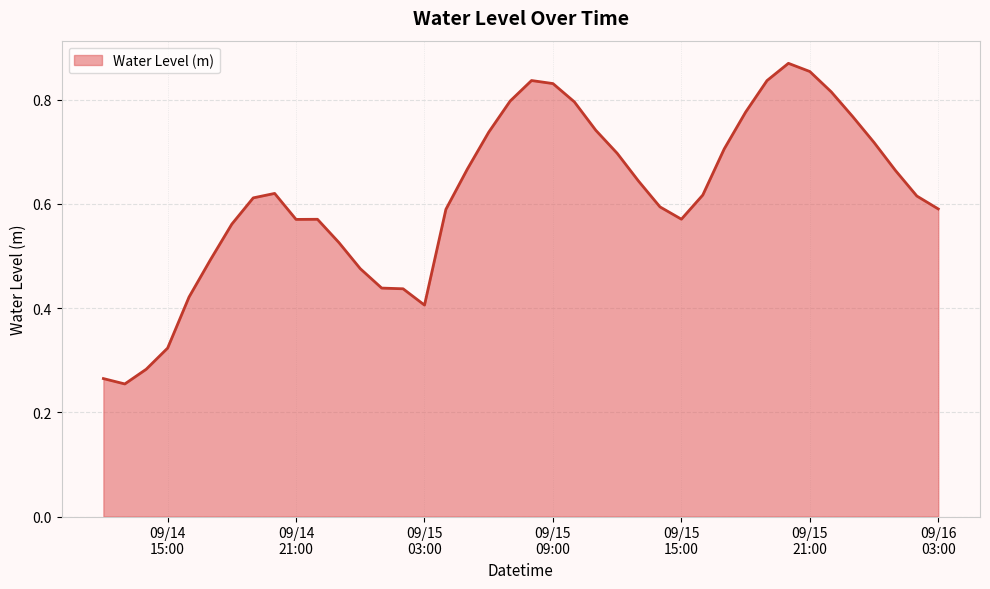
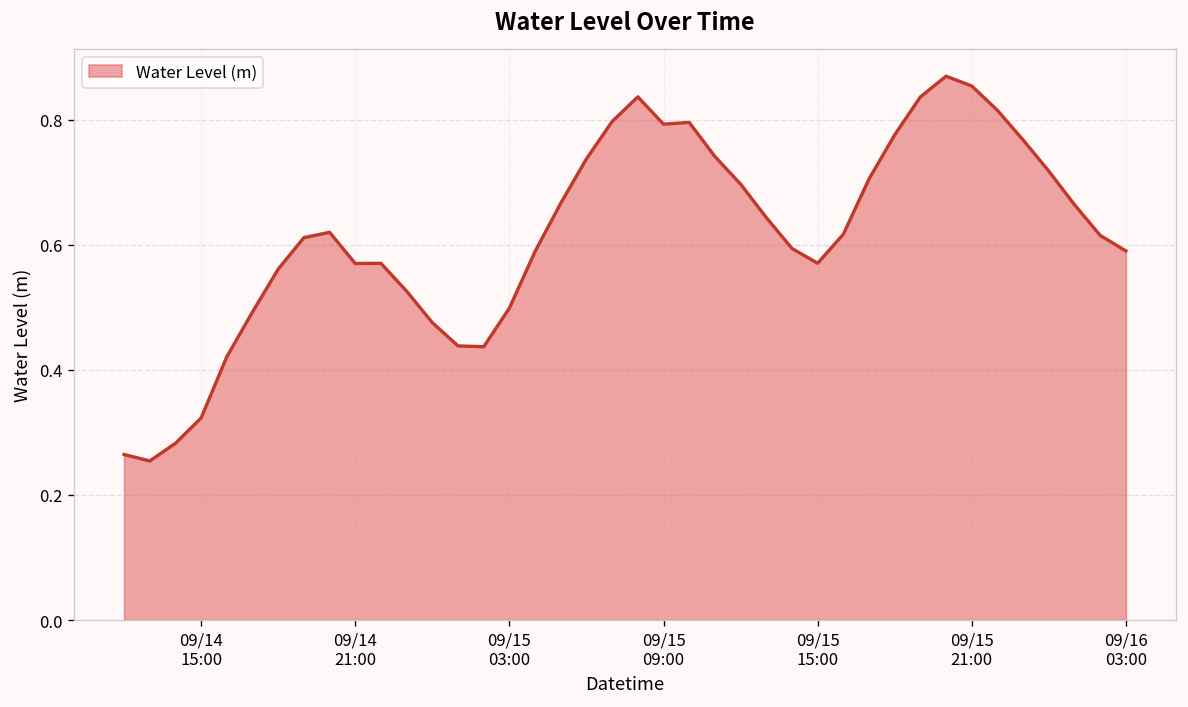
09/15 03:00: 0.41 -> 0.50
09/15 09:00: 0.83 -> 0.79
